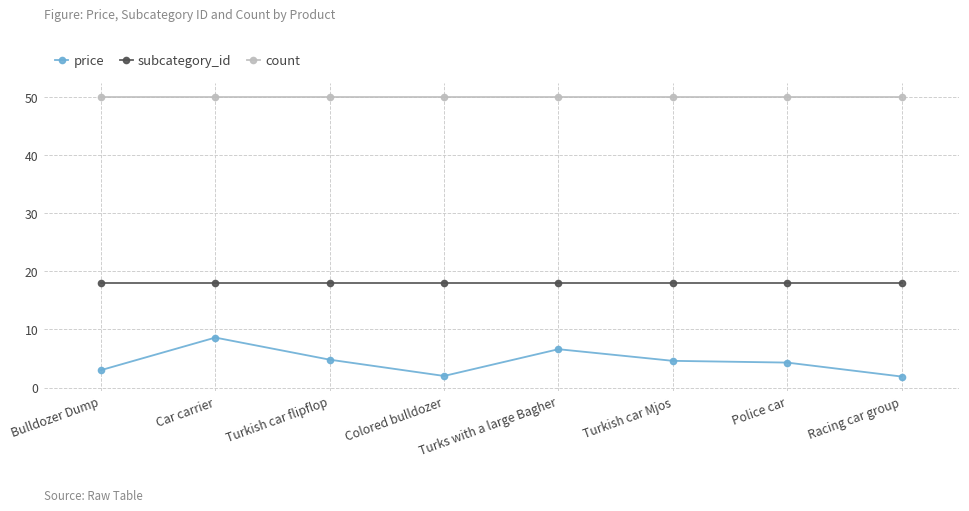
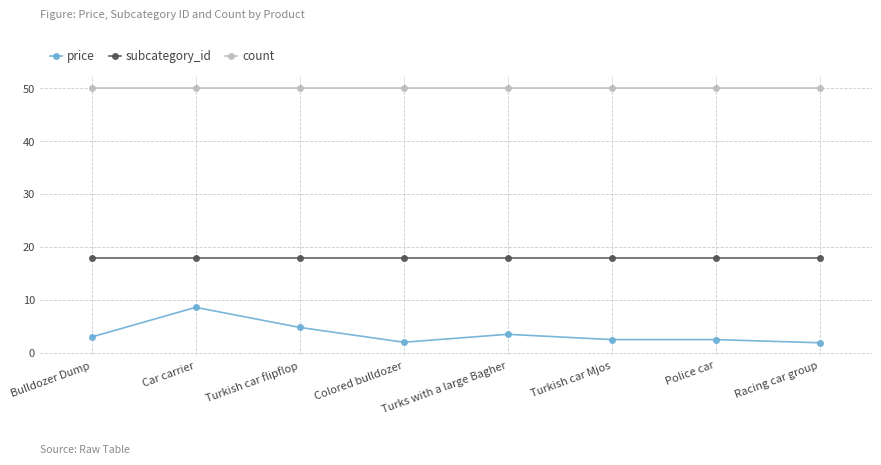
price, Turks with a large Bagher: 7 -> 4
price, Turkish car Mjos: 5 -> 3
price, Police car: 4 -> 3
